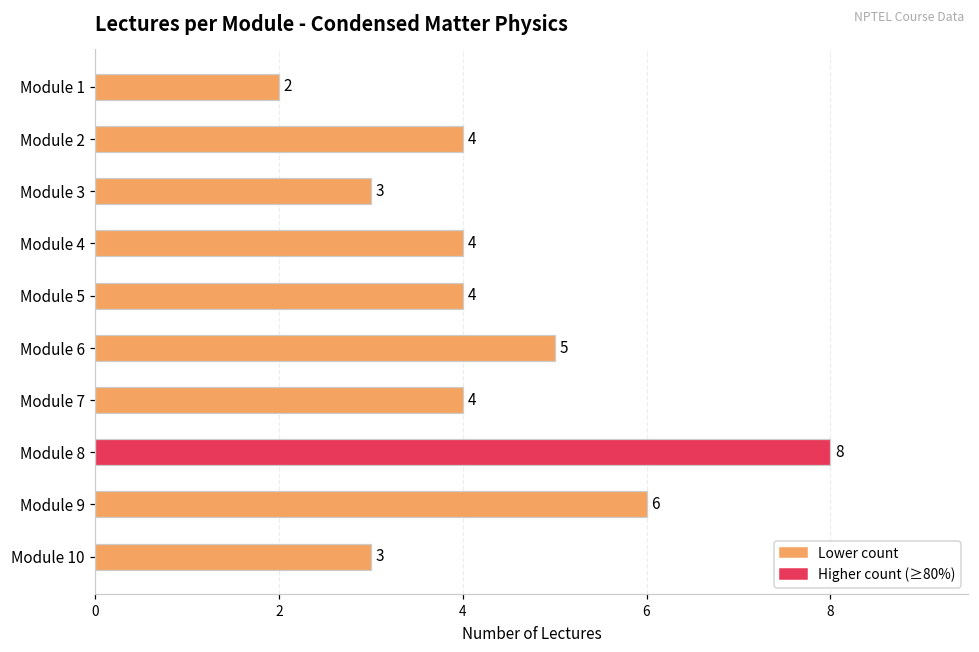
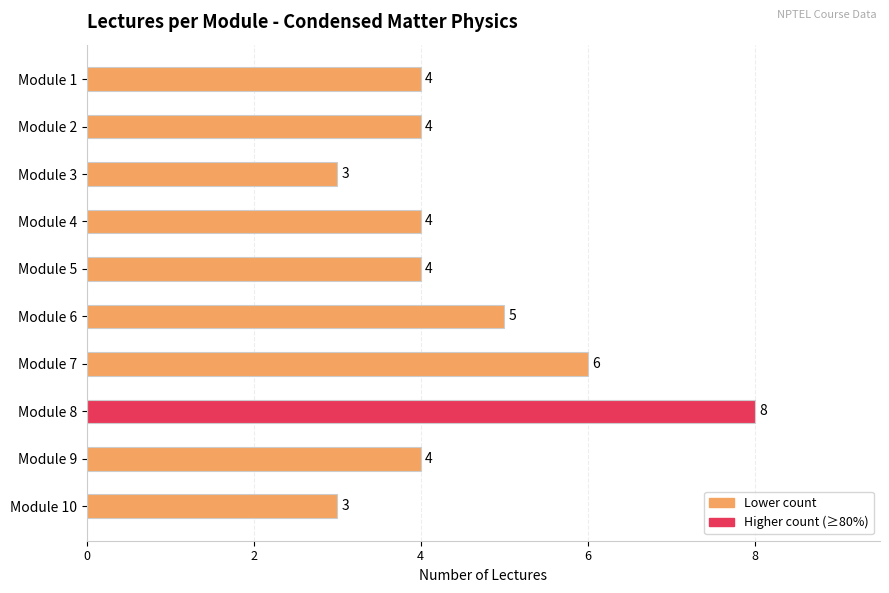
Module 1: 2 -> 4
Module 7: 4 -> 6
Module 9: 6 -> 4
